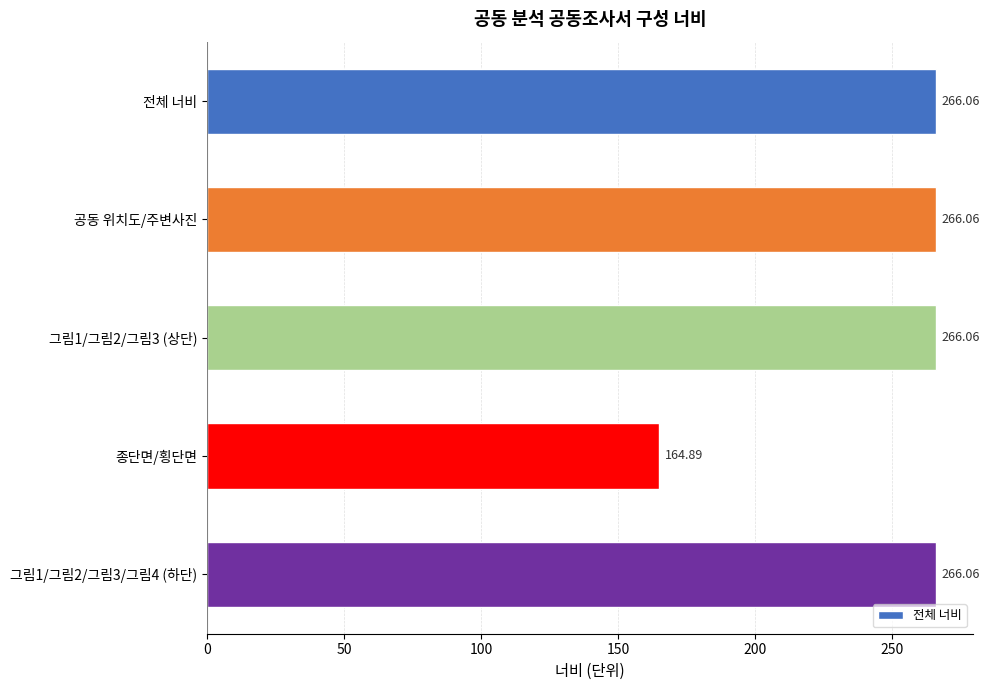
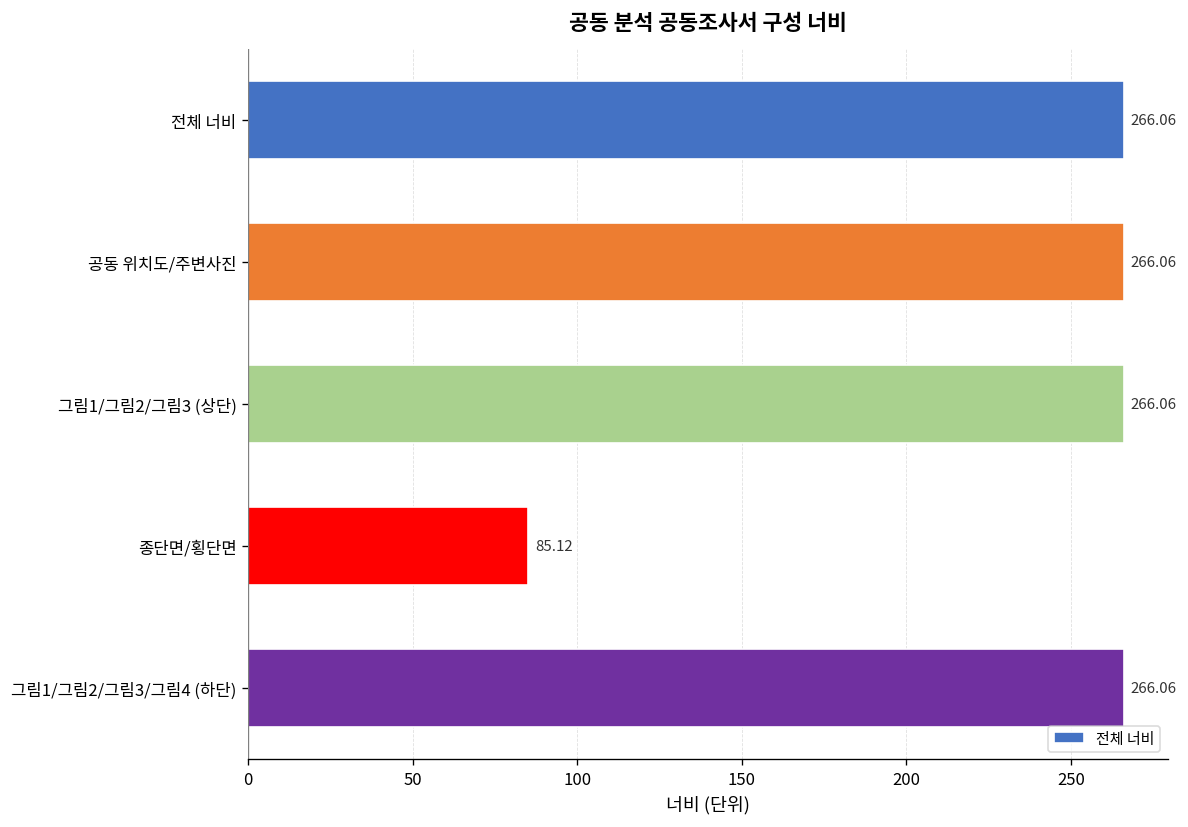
종단면/횡단면: 164.89 -> 85.12
